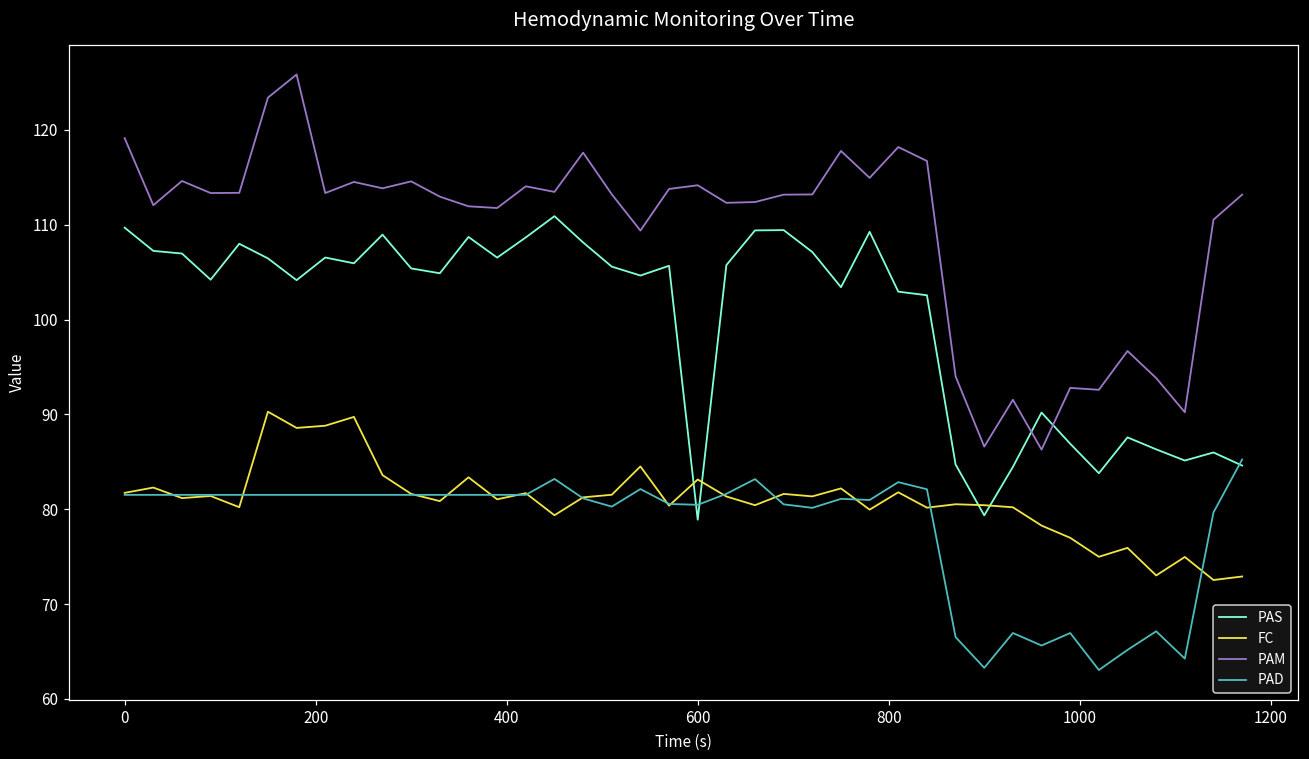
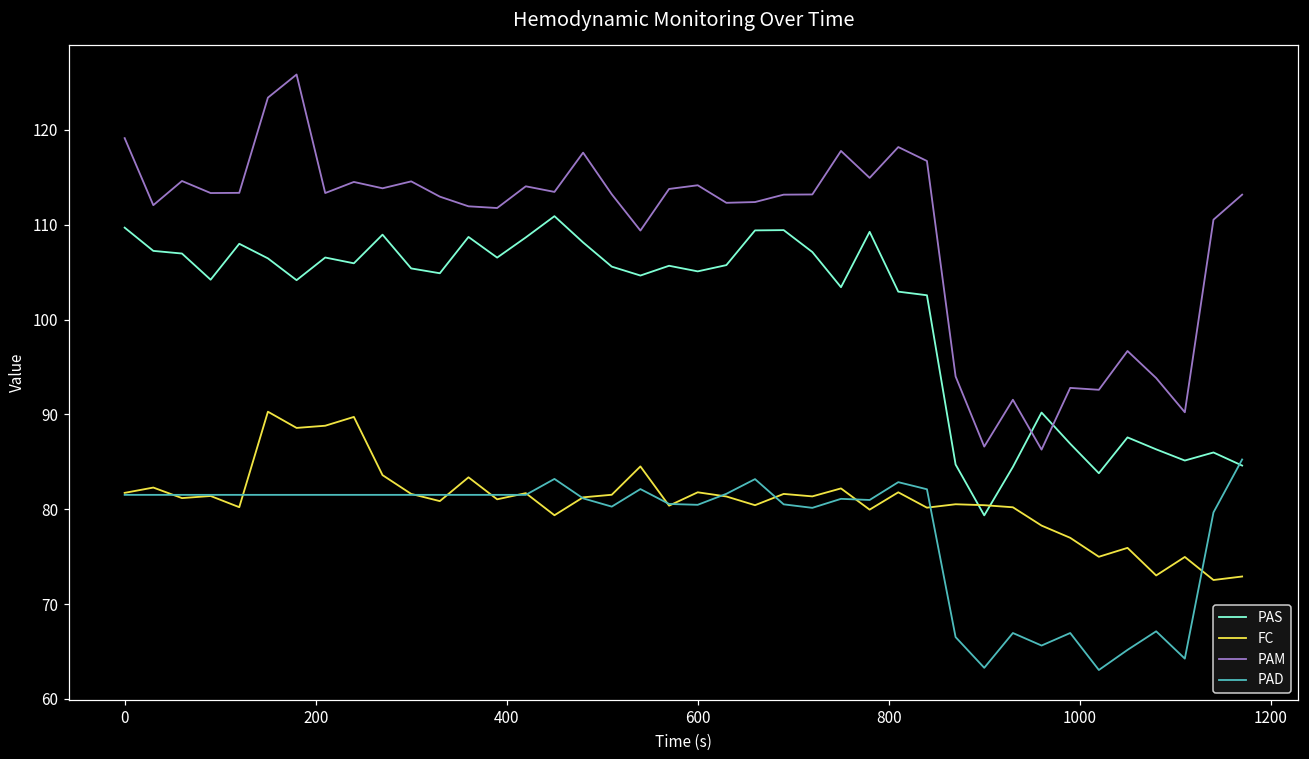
PAS, 600: 79 -> 105
FC, 600: 83 -> 82
